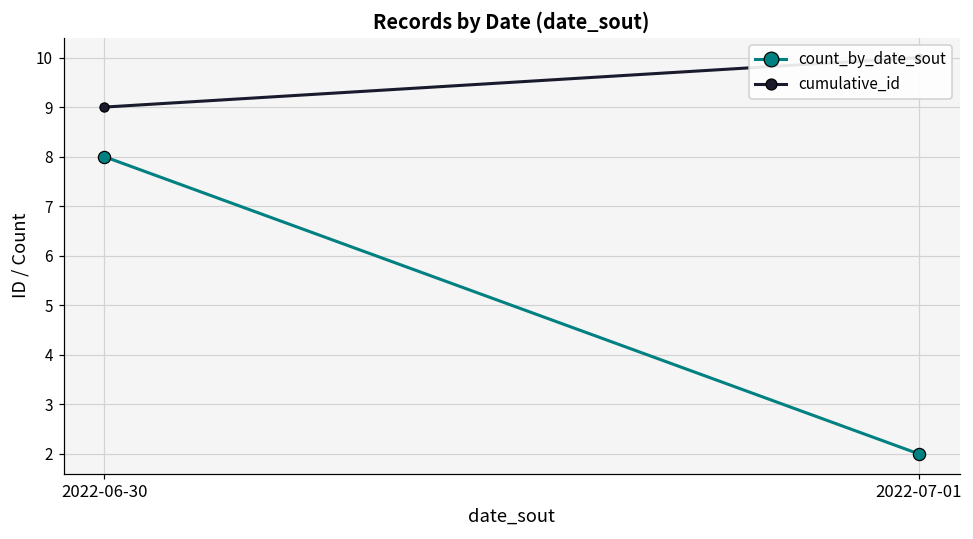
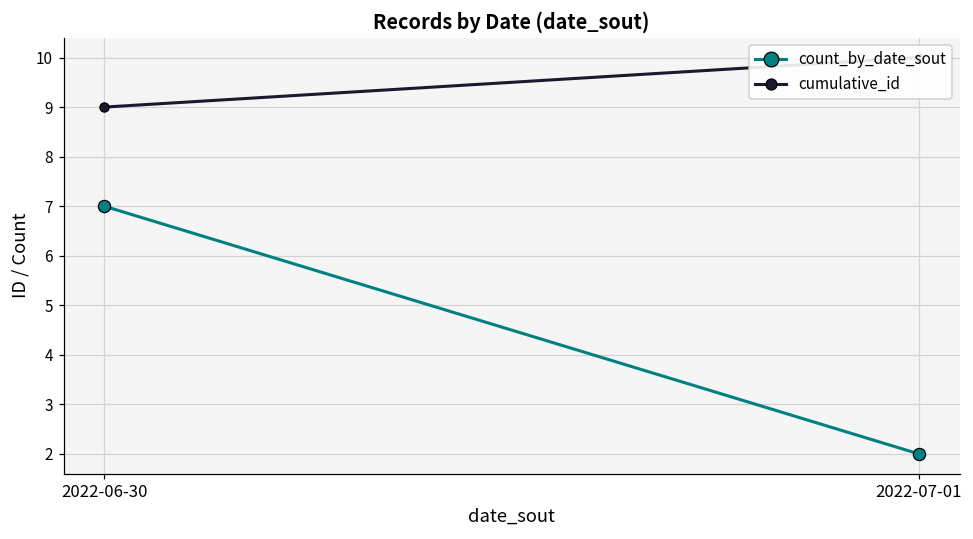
count_by_date_sout, 2022-06-30: 8 -> 7
